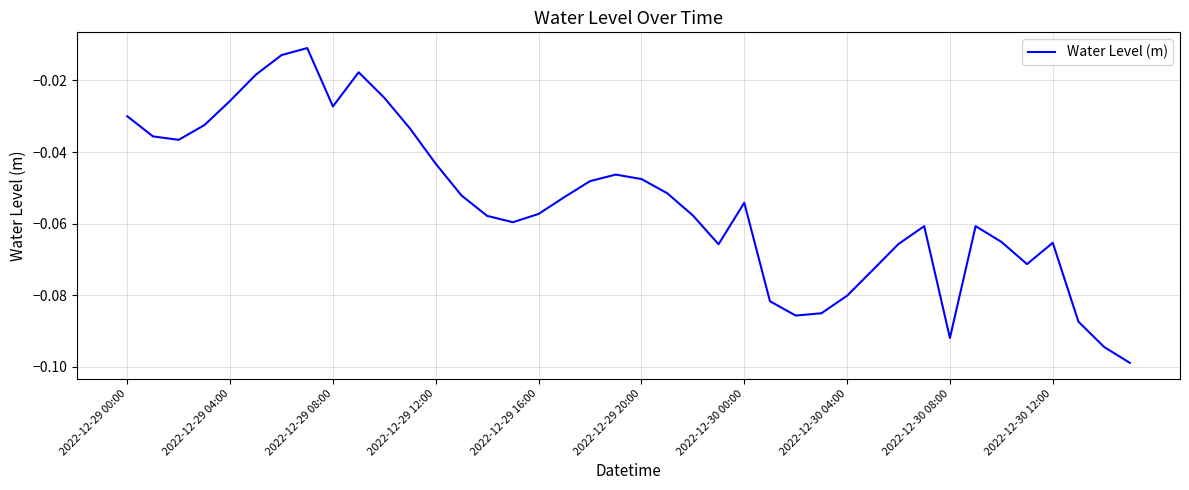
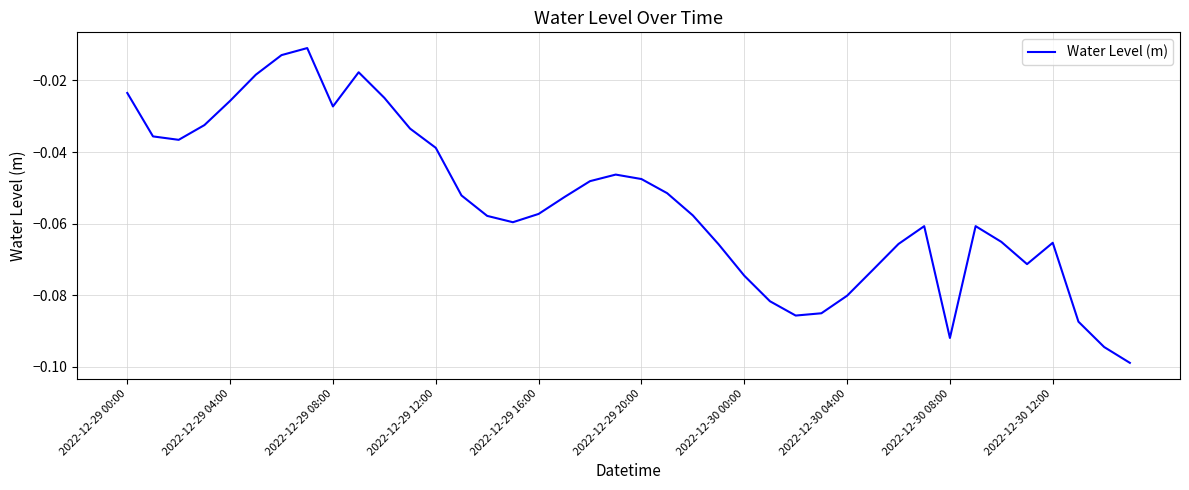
2022-12-29 00:00: -0.030 -> -0.023
2022-12-29 12:00: -0.043 -> -0.039
2022-12-30 00:00: -0.054 -> -0.075
